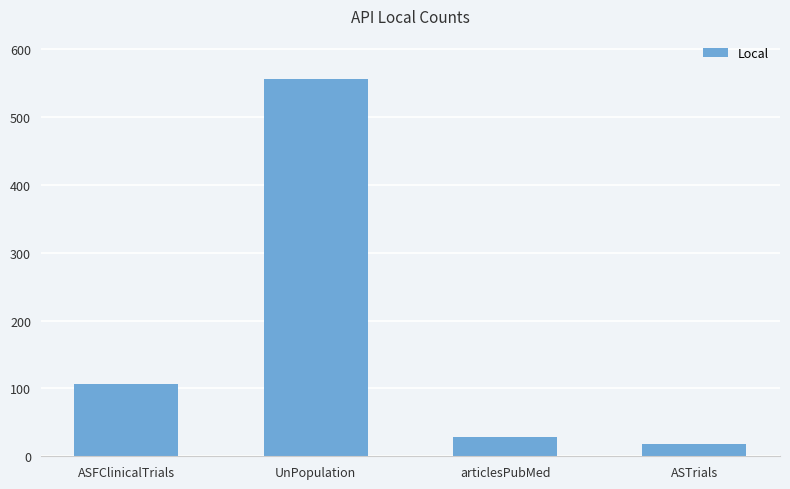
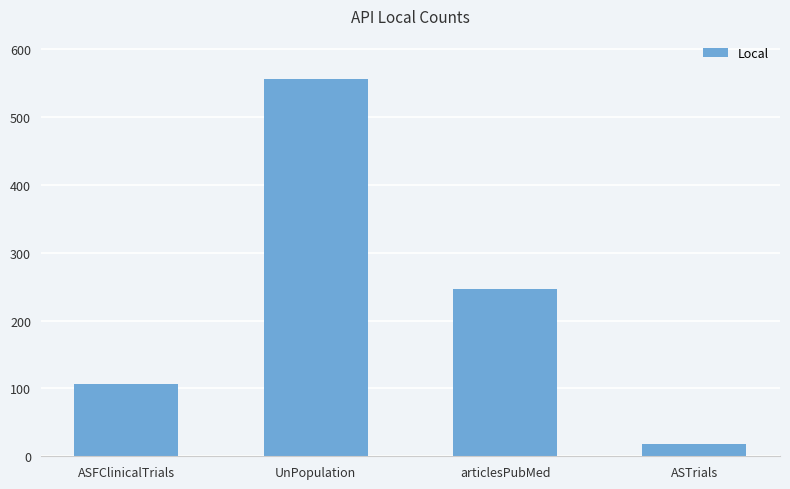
articlesPubMed: 30 -> 250
